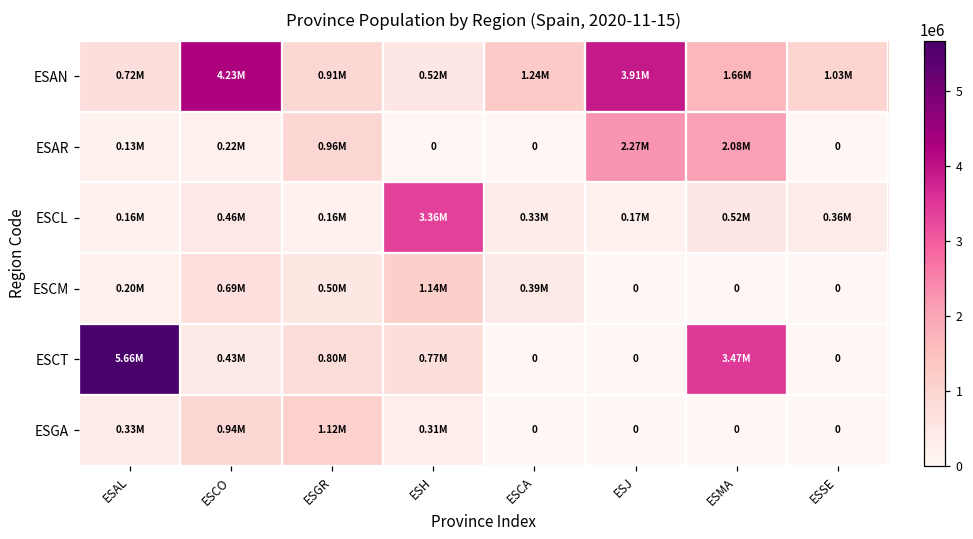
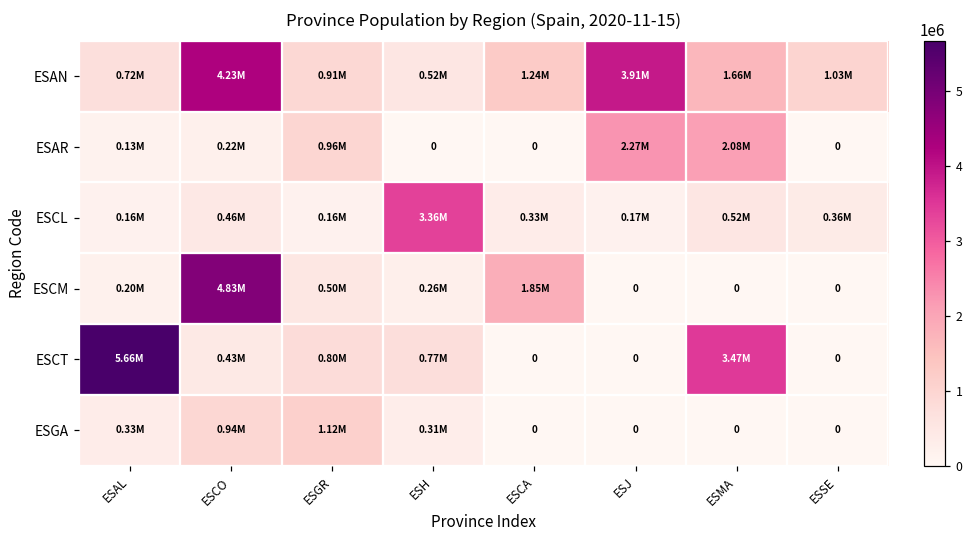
ESCM, ESCO: 0.69M -> 4.83M
ESCM, ESH: 1.14M -> 0.26M
ESCM, ESCA: 0.39M -> 1.85M
